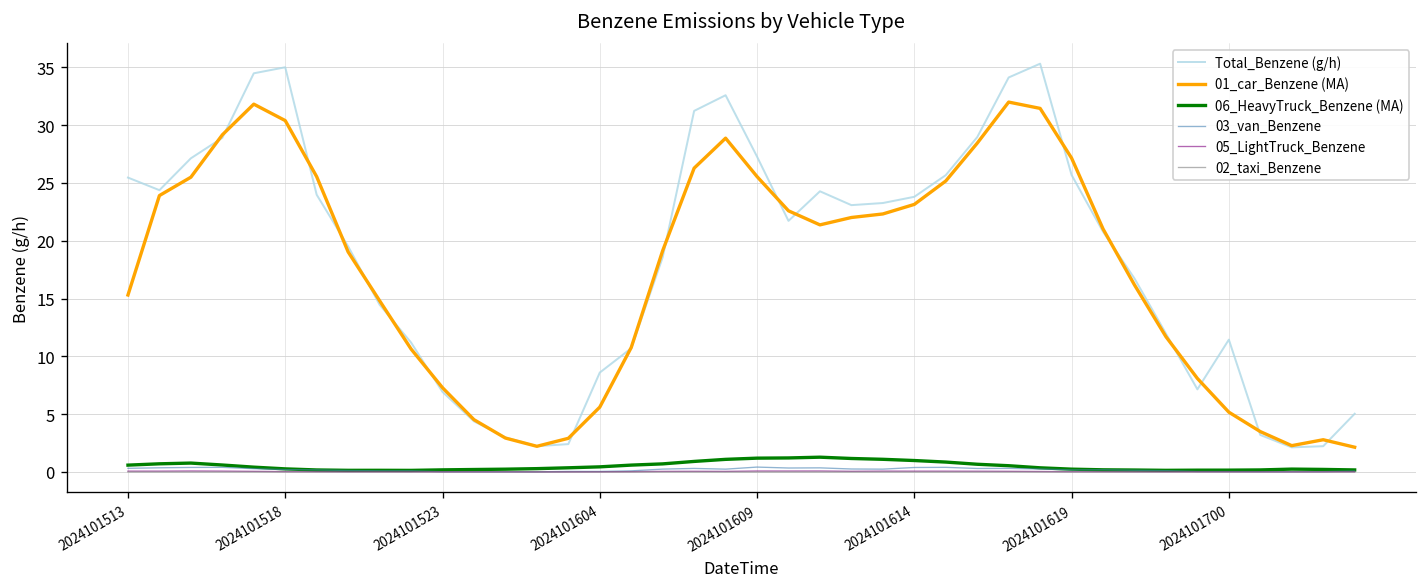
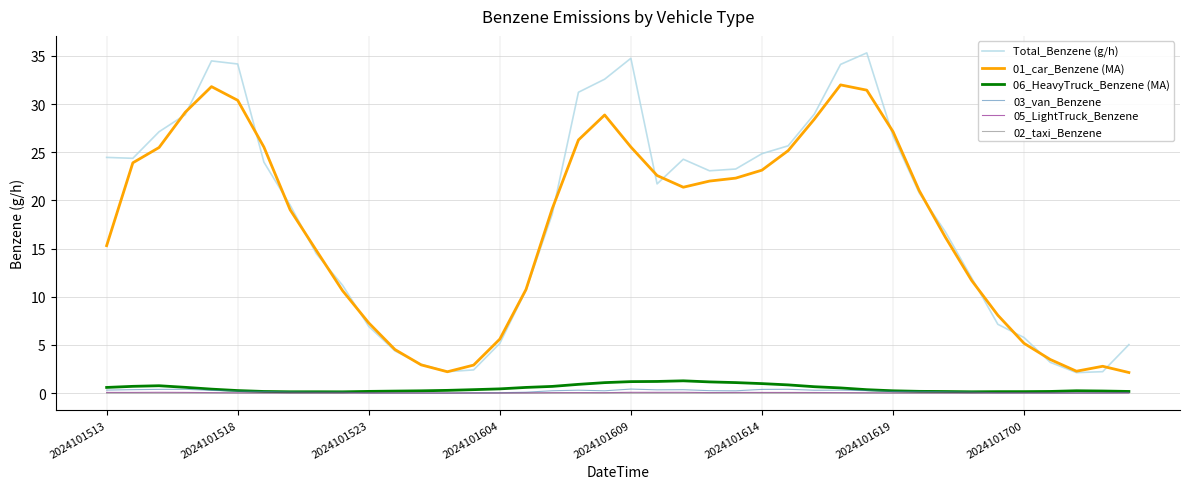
Total_Benzene (g/h), 2024101513: 25 -> 24
Total_Benzene (g/h), 2024101518: 35 -> 34
Total_Benzene (g/h), 2024101604: 9 -> 5
Total_Benzene (g/h), 2024101609: 27 -> 35
Total_Benzene (g/h), 2024101614: 24 -> 25
Total_Benzene (g/h), 2024101619: 26 -> 27
Total_Benzene (g/h), 2024101700: 11 -> 6
